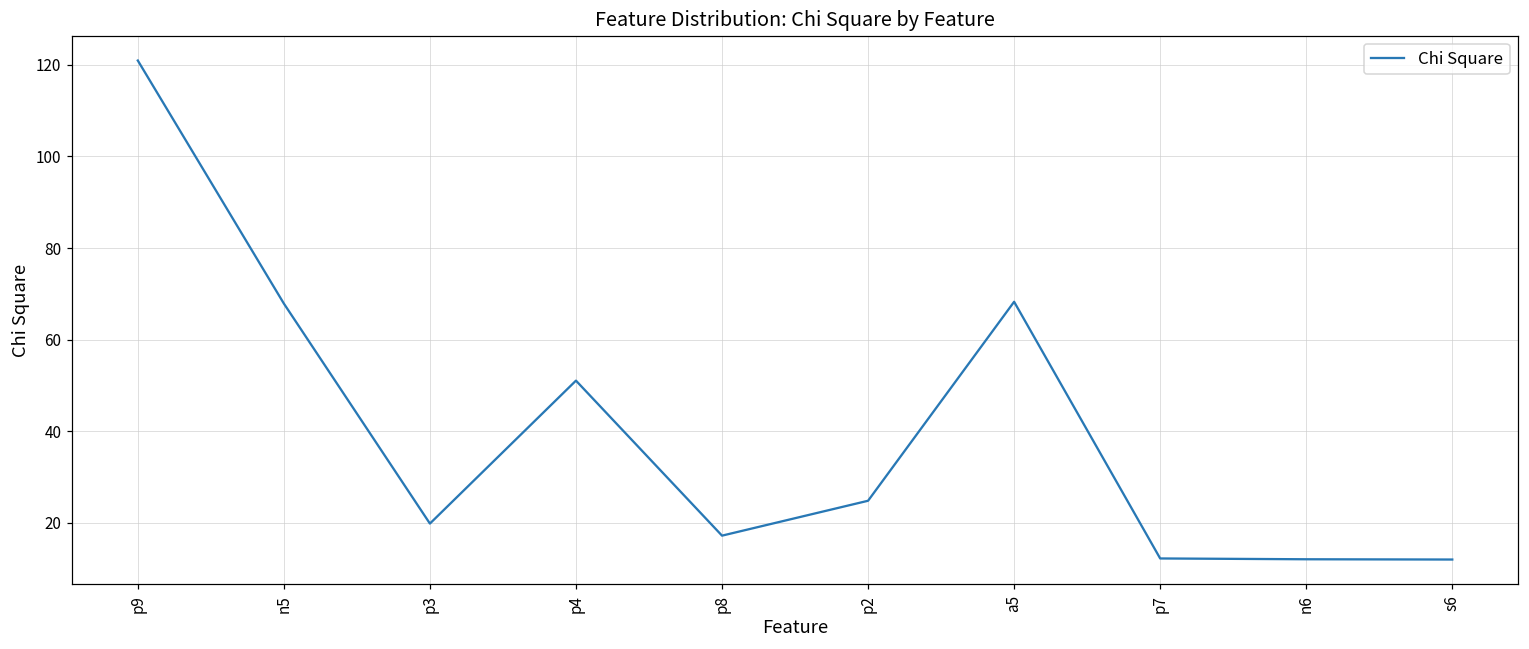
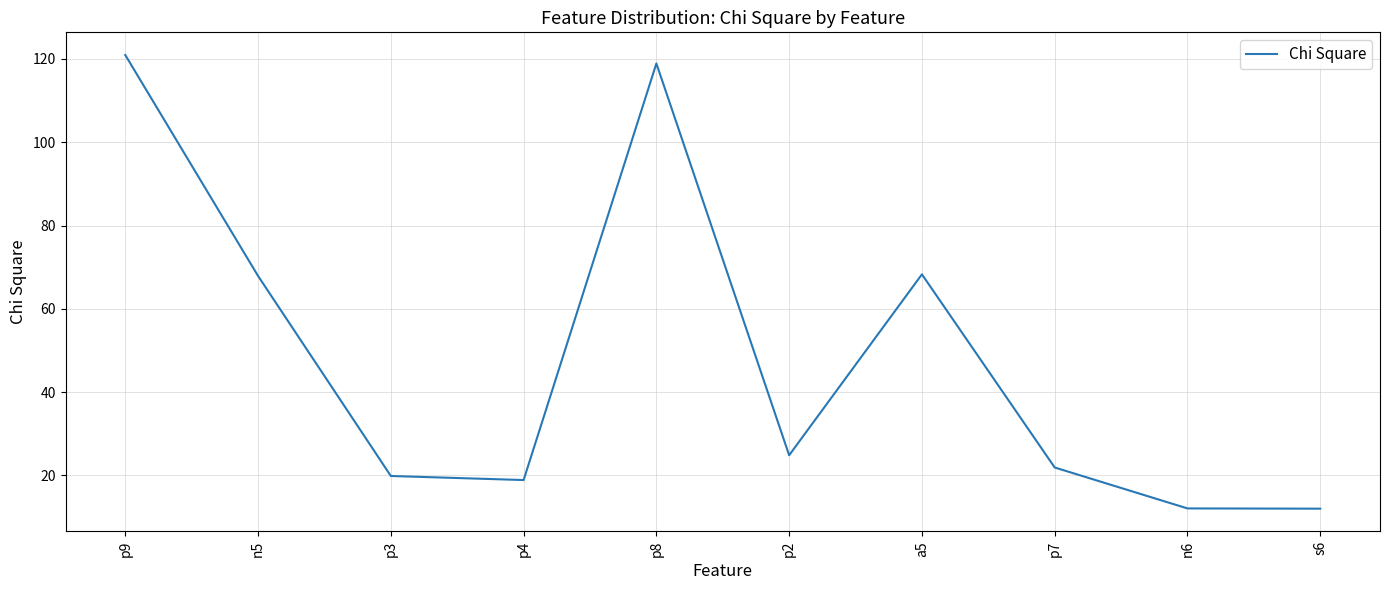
p4: 51 -> 19
p8: 17 -> 119
p7: 12 -> 22
